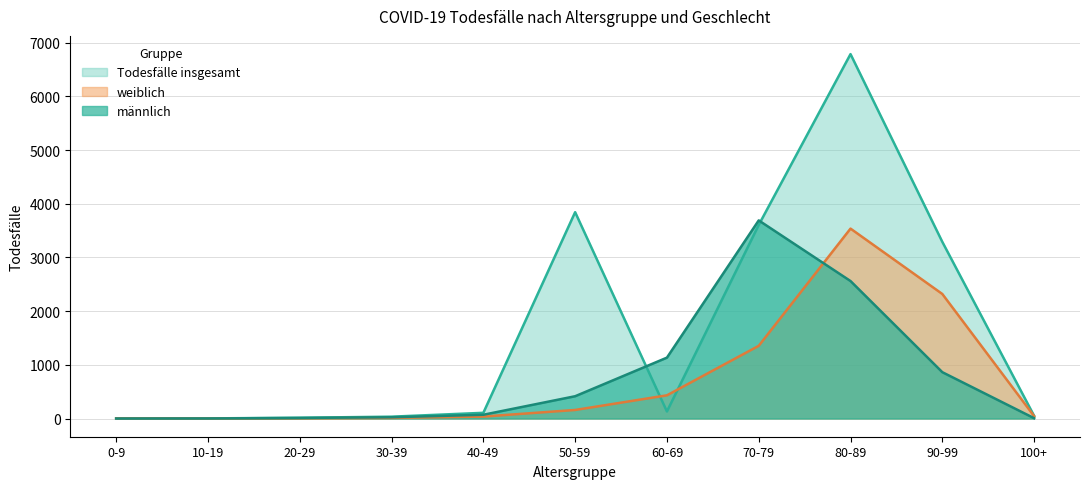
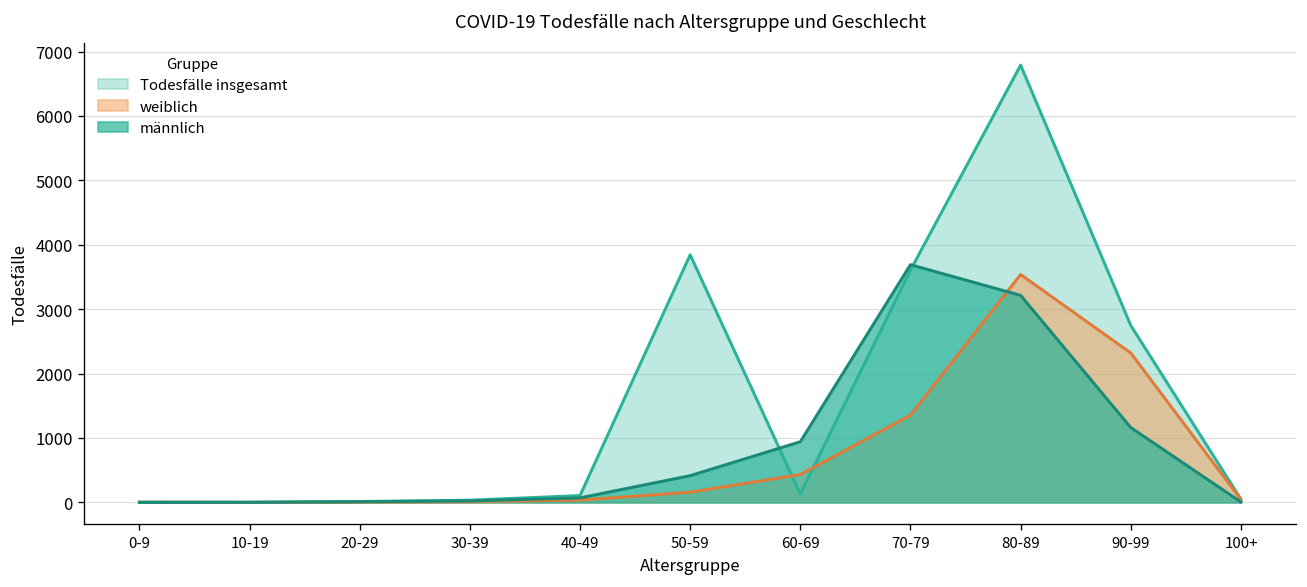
männlich, 60-69: 1100 -> 900
männlich, 80-89: 2600 -> 3200
Todesfälle insgesamt, 90-99: 3300 -> 2700
männlich, 90-99: 900 -> 1200
